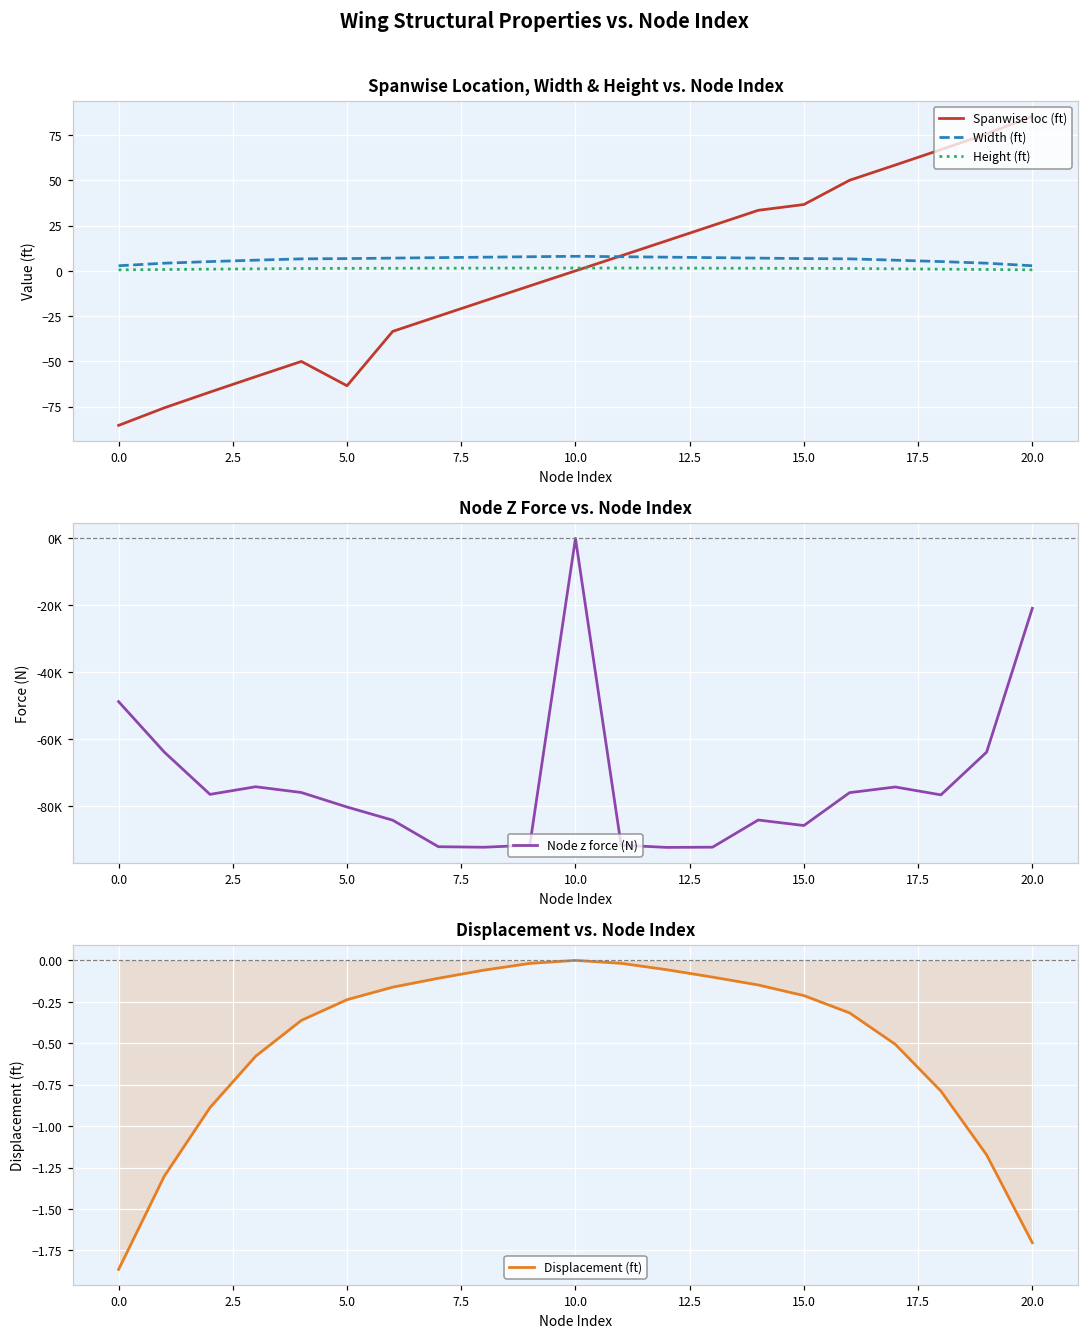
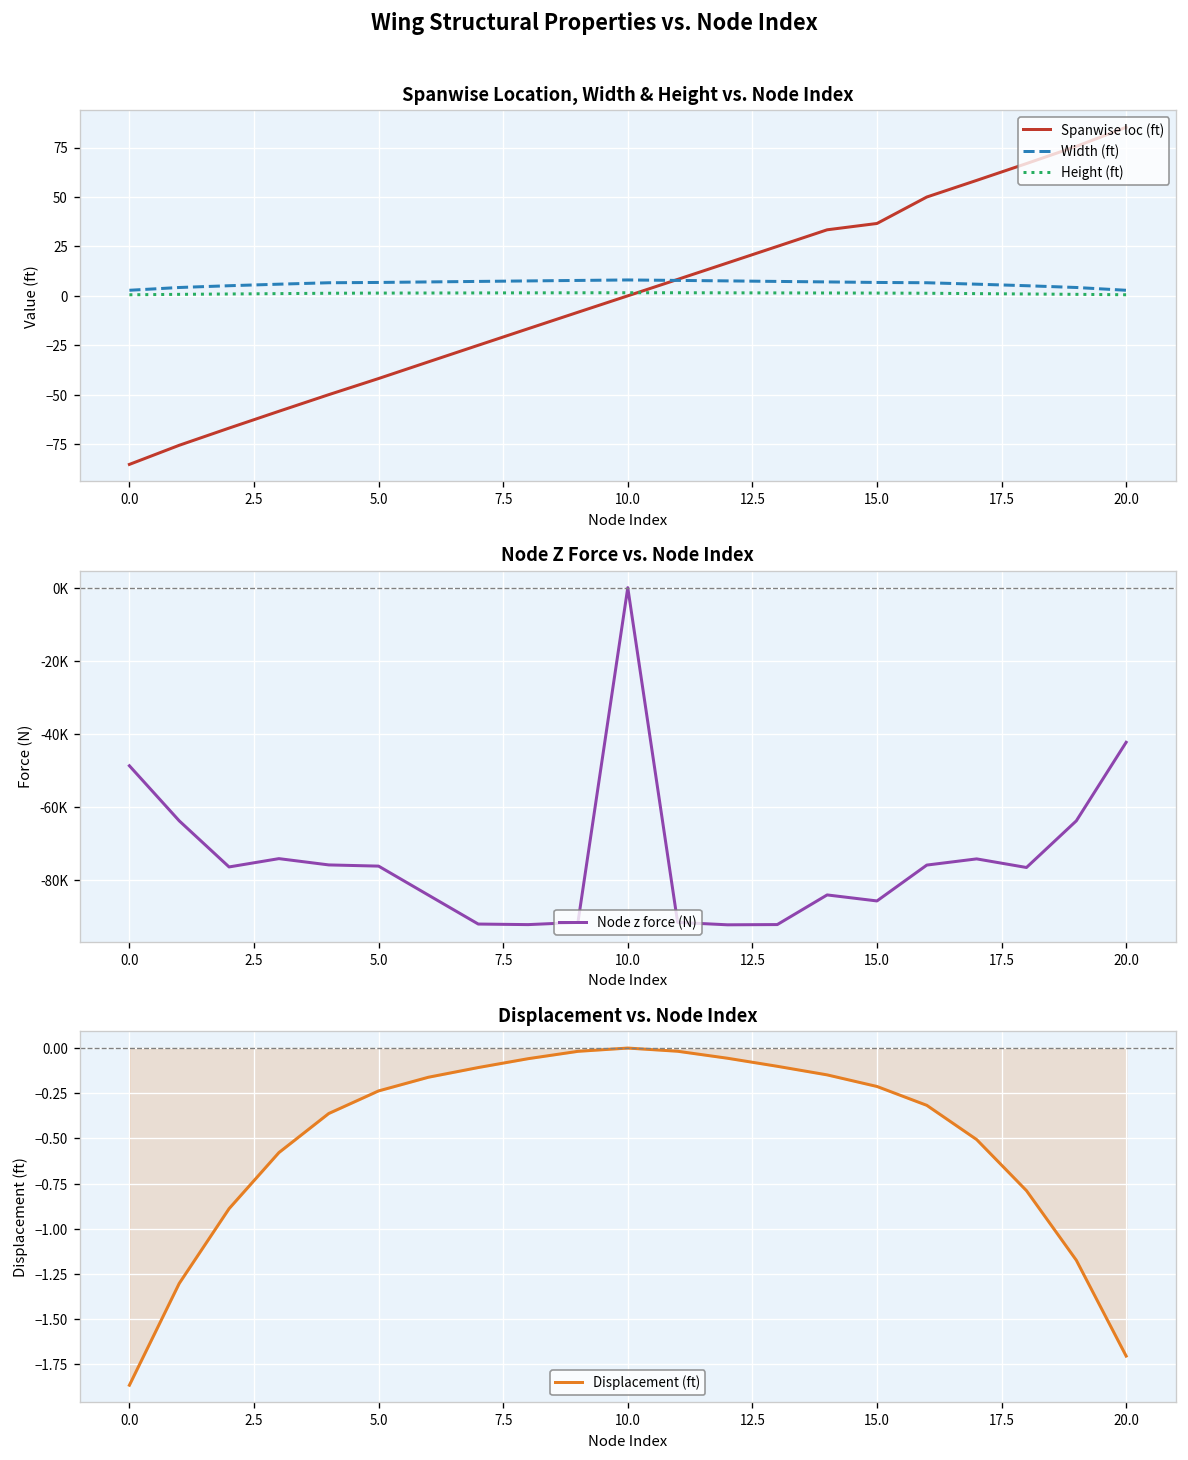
Spanwise Location, Width & Height vs. Node Index, Spanwise loc (ft), 5.0: -63 -> -42
Node Z Force vs. Node Index, 5.0: -80000 -> -76000
Node Z Force vs. Node Index, 20.0: -21000 -> -42000
